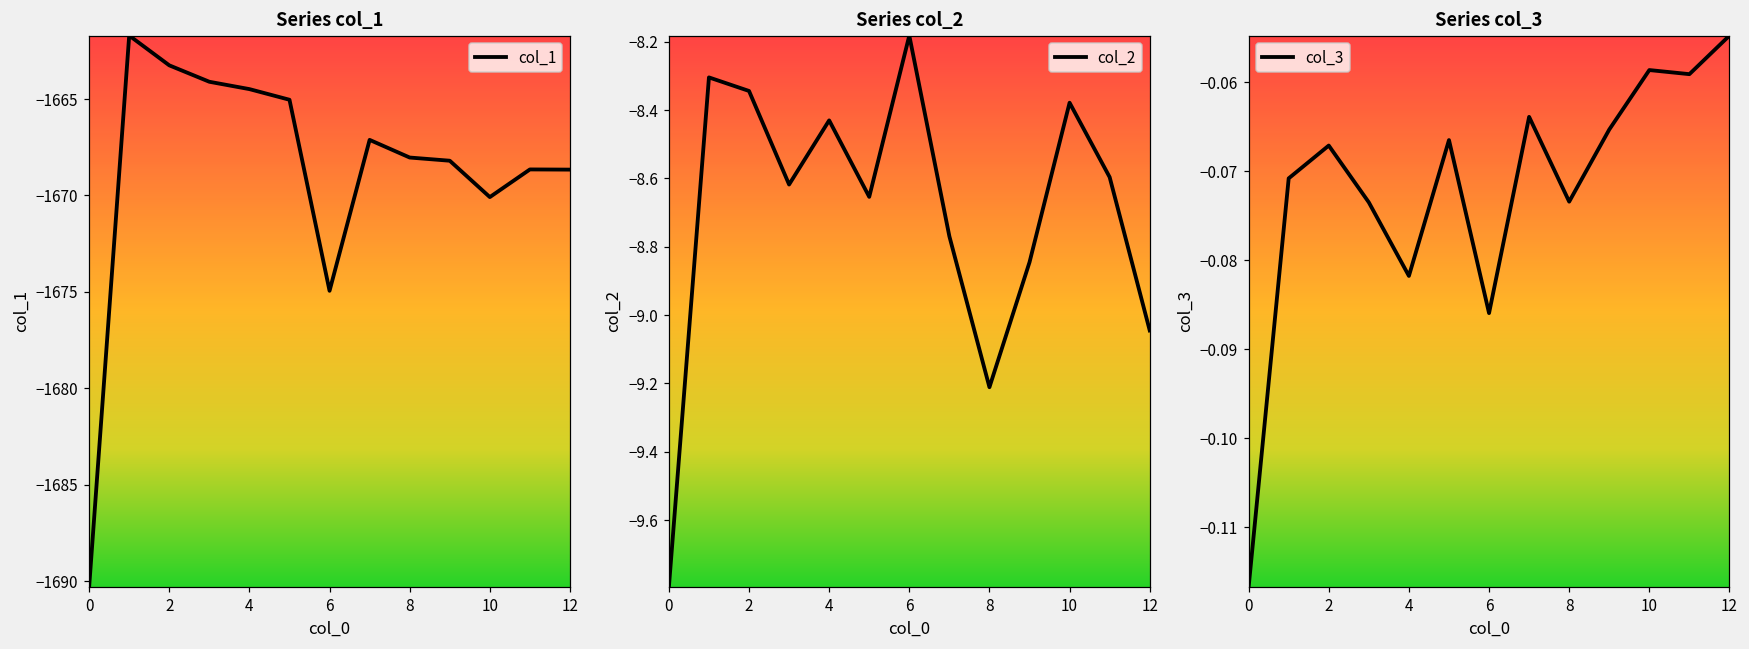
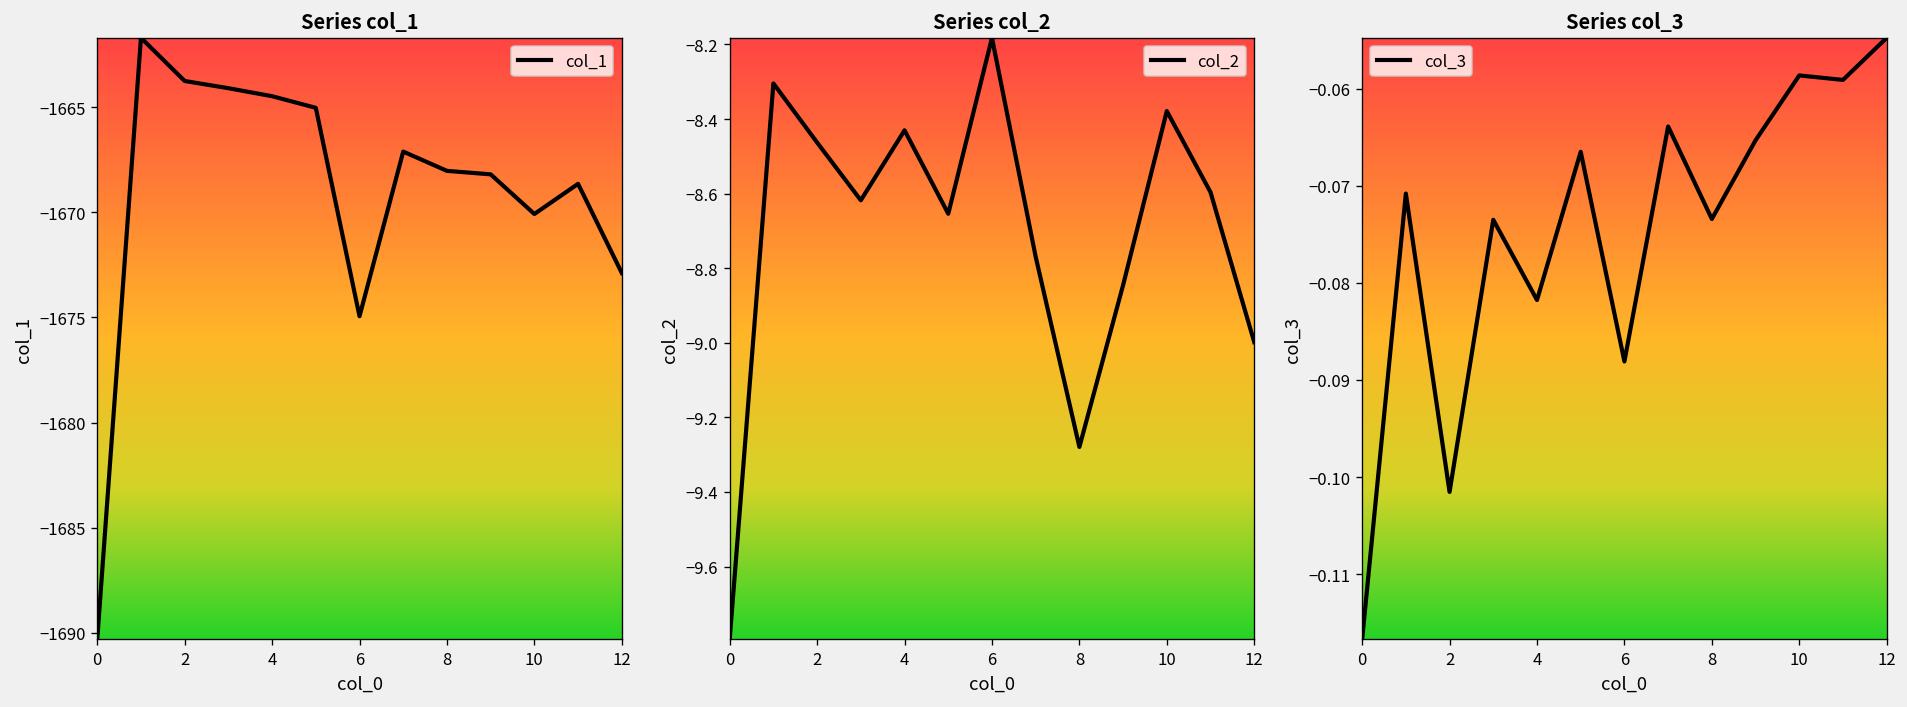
Series col_1, 2: -1663.3 -> -1663.8
Series col_1, 12: -1668.7 -> -1672.9
Series col_2, 2: -8.34 -> -8.46
Series col_2, 8: -9.21 -> -9.28
Series col_2, 12: -9.04 -> -9.00
Series col_3, 2: -0.067 -> -0.102
Series col_3, 6: -0.086 -> -0.088
